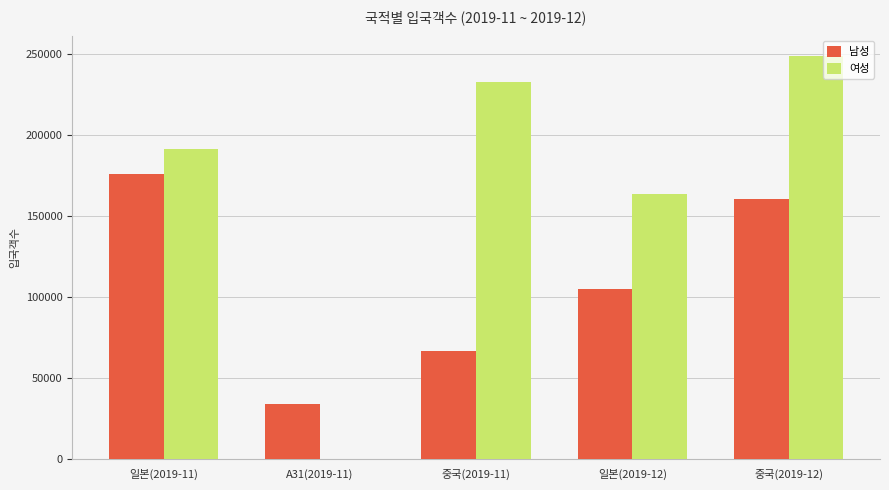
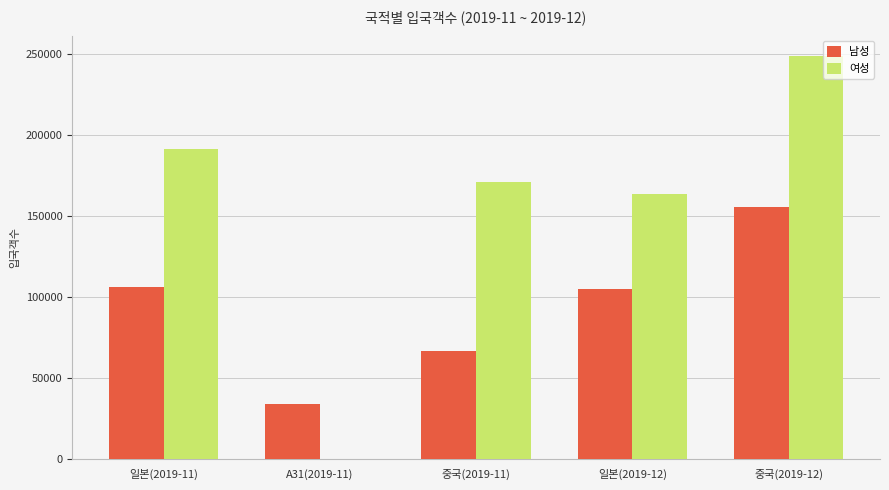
남성, 일본(2019-11): 176000 -> 106000
여성, 중국(2019-11): 233000 -> 171000
남성, 중국(2019-12): 161000 -> 156000
